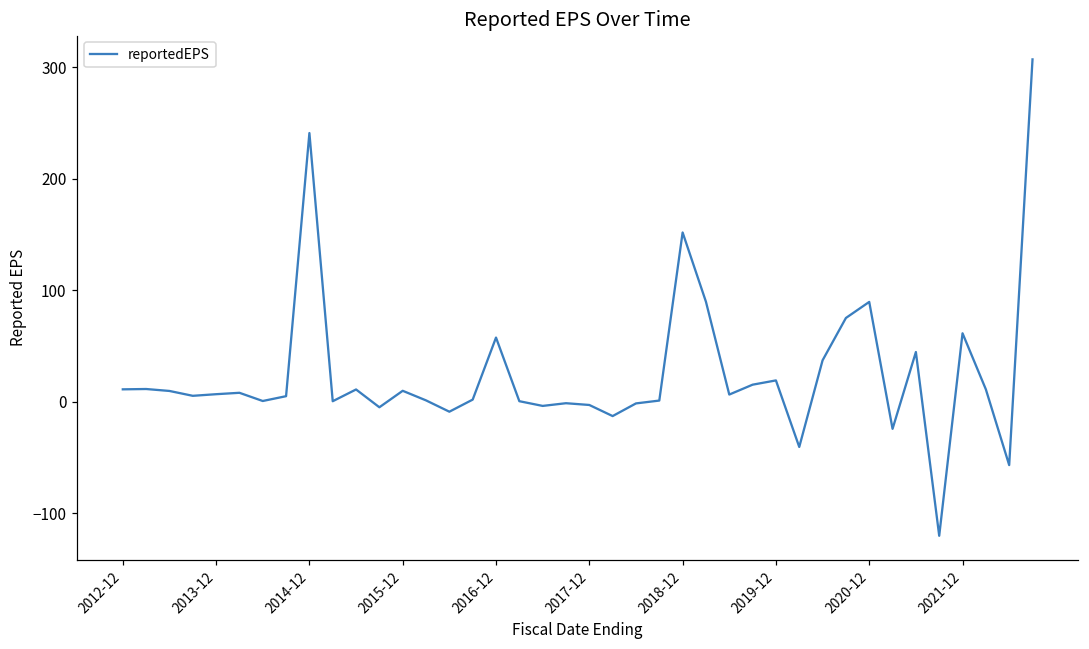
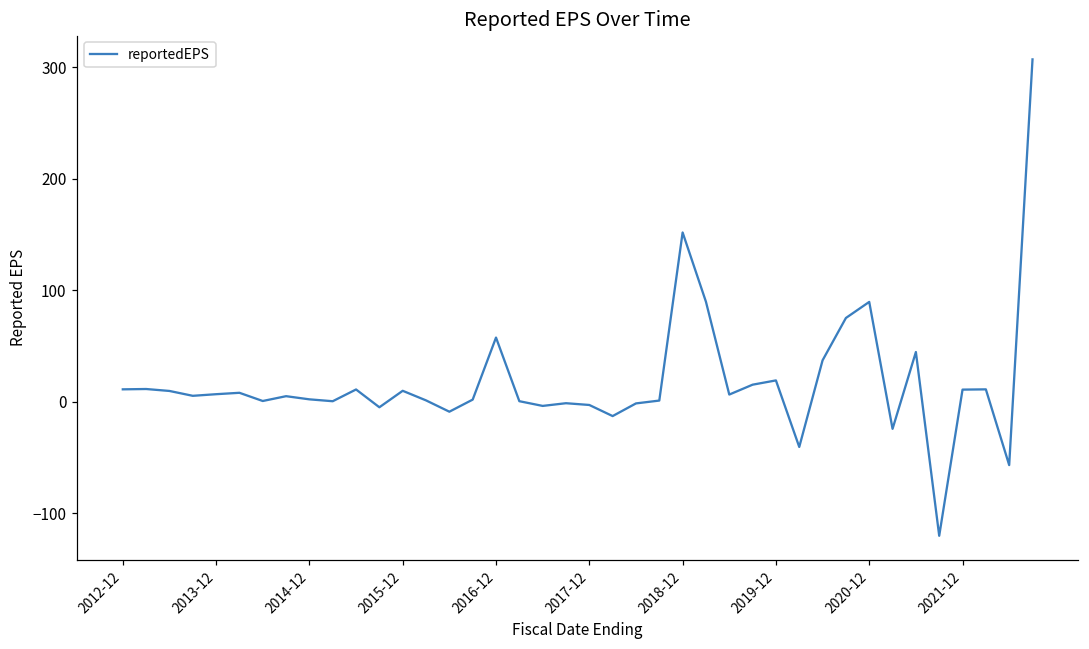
2014-12: 241 -> 2
2021-12: 61 -> 11
